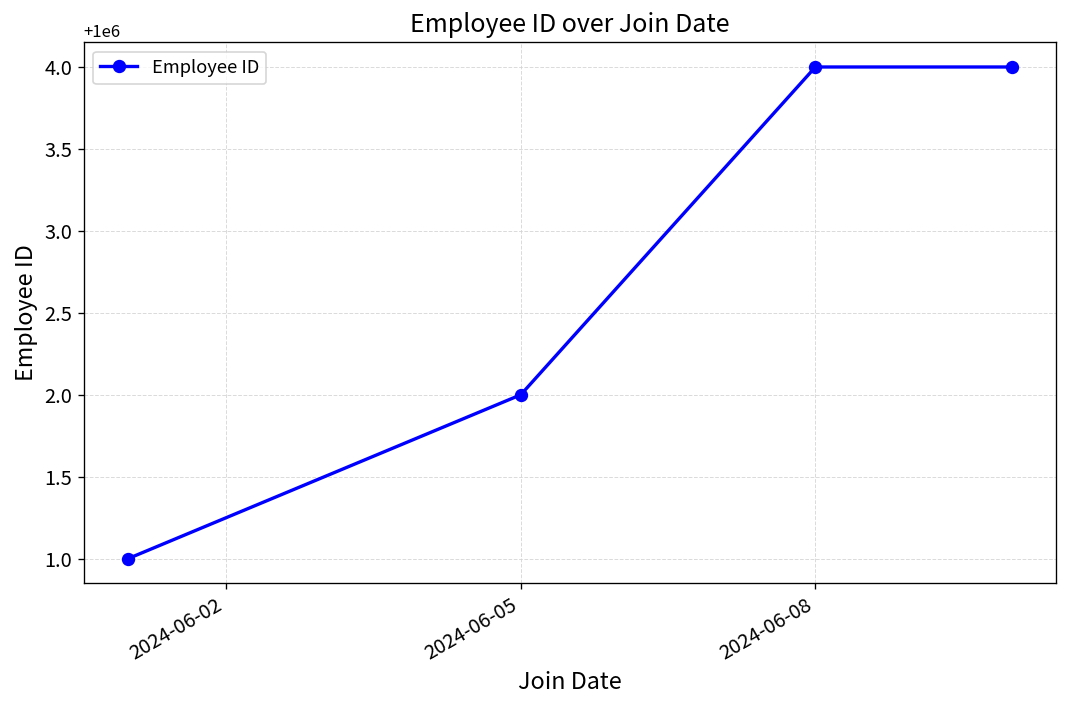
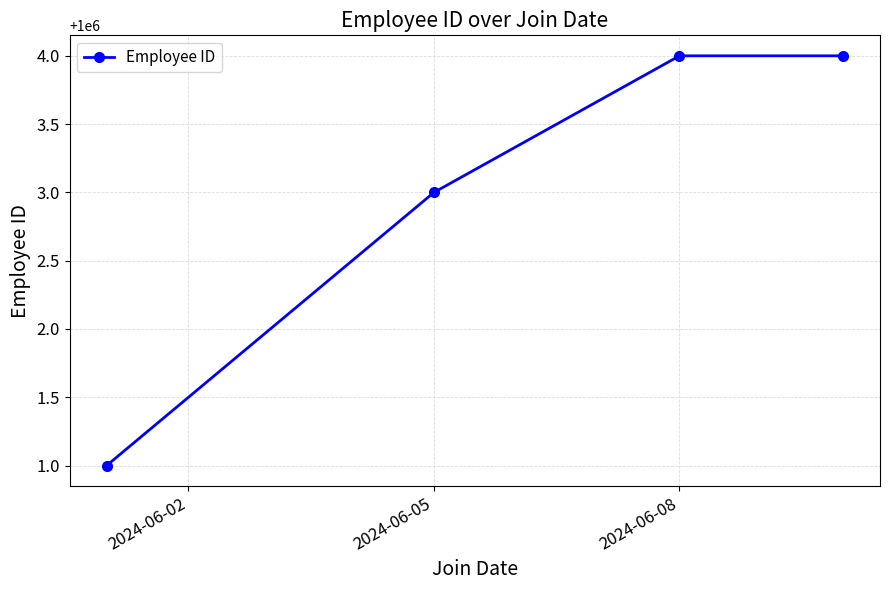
2024-06-05: 1000002 -> 1000003
